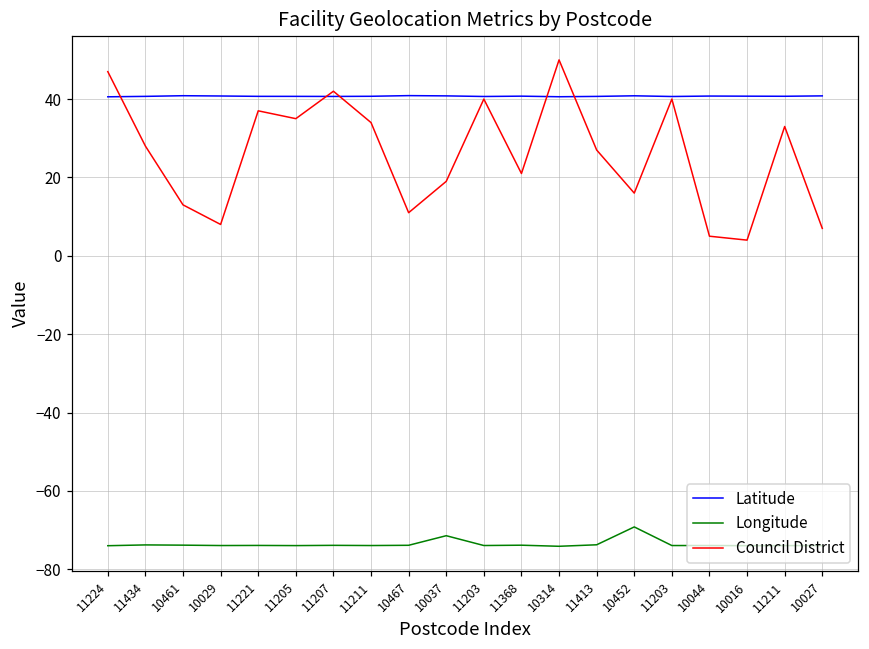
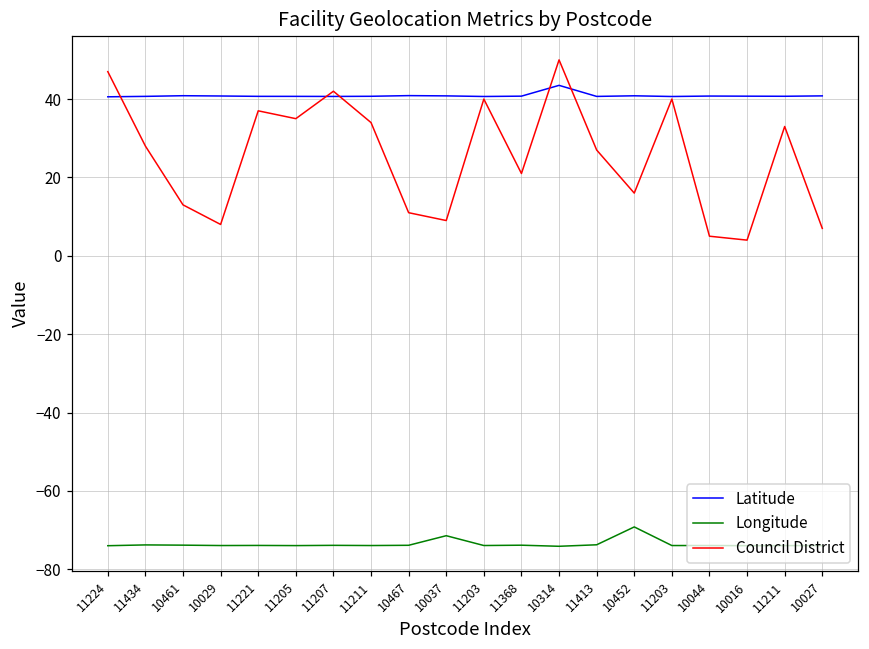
Council District, 10037: 19 -> 9
Latitude, 10314: 41 -> 44
